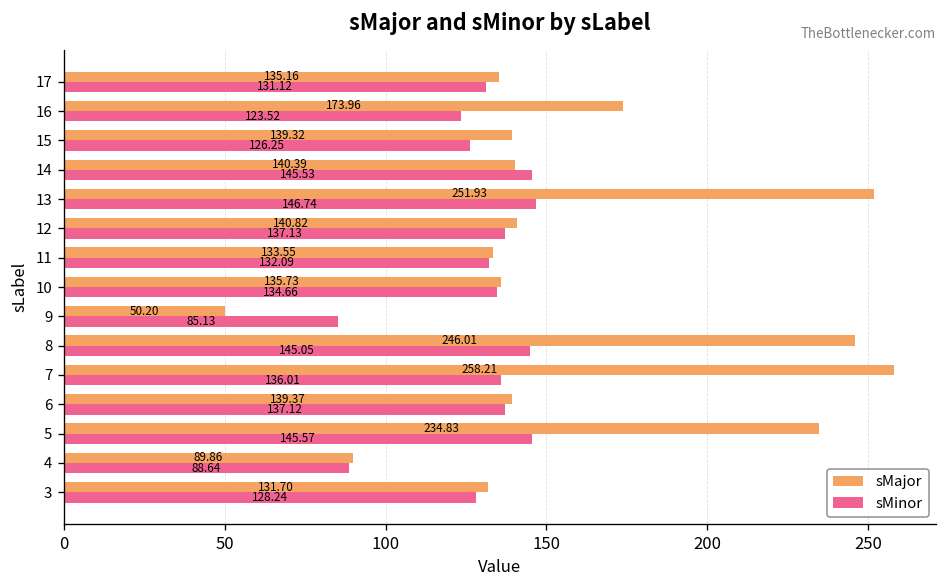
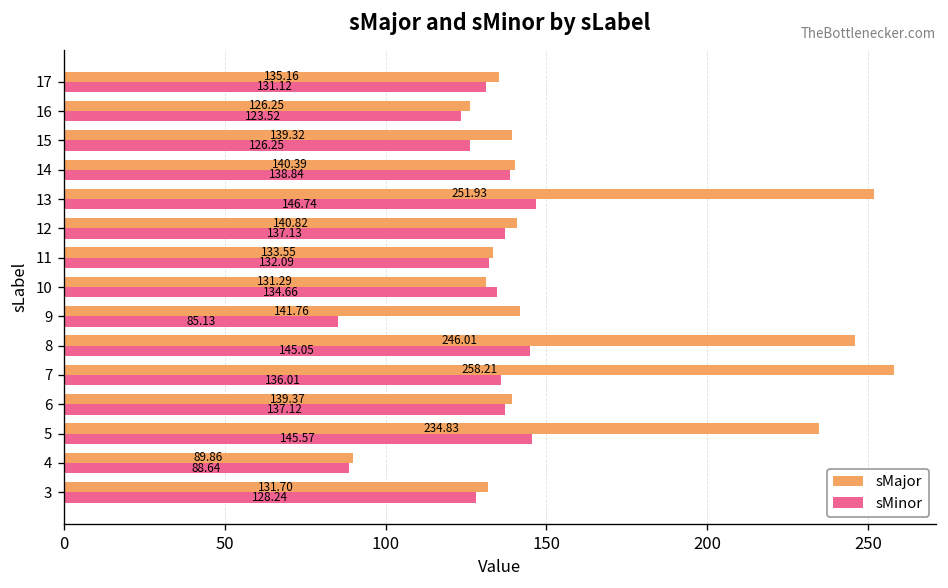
sMajor, 16: 173.96 -> 126.25
sMinor, 14: 145.53 -> 138.84
sMajor, 10: 135.73 -> 131.29
sMajor, 9: 50.20 -> 141.76
